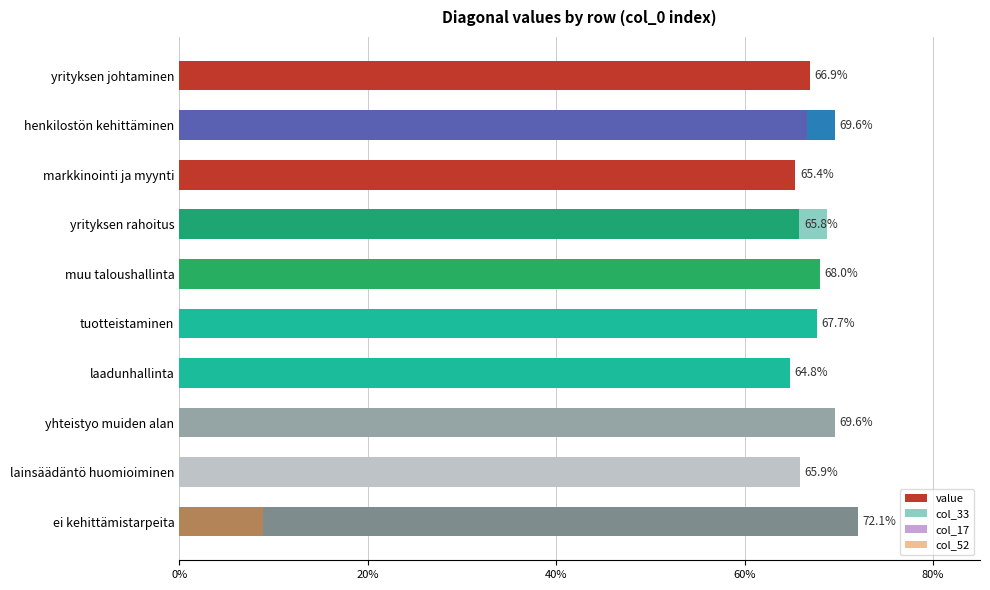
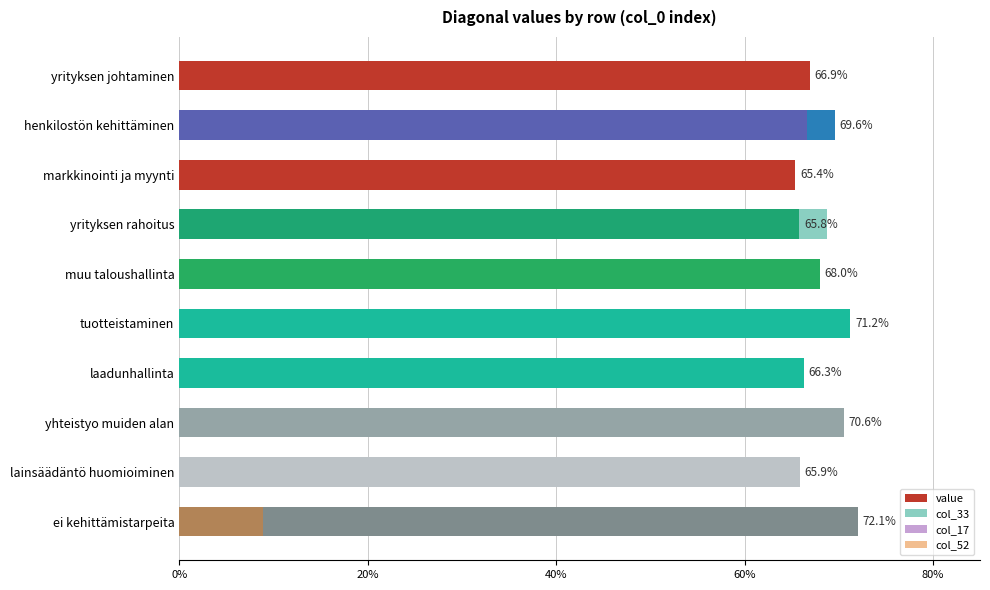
value, tuotteistaminen: 67.7% -> 71.2%
value, laadunhallinta: 64.8% -> 66.3%
value, yhteistyo muiden alan: 69.6% -> 70.6%
